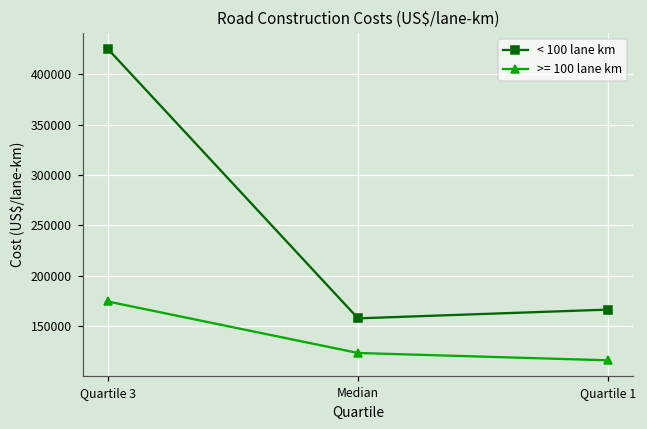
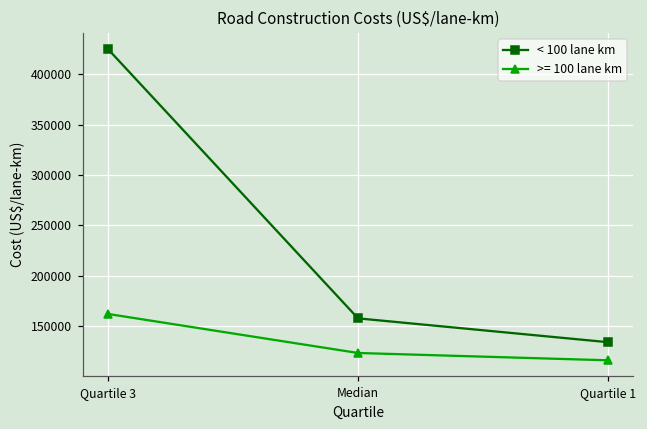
>= 100 lane km, Quartile 3: 170000 -> 160000
< 100 lane km, Quartile 1: 170000 -> 130000
